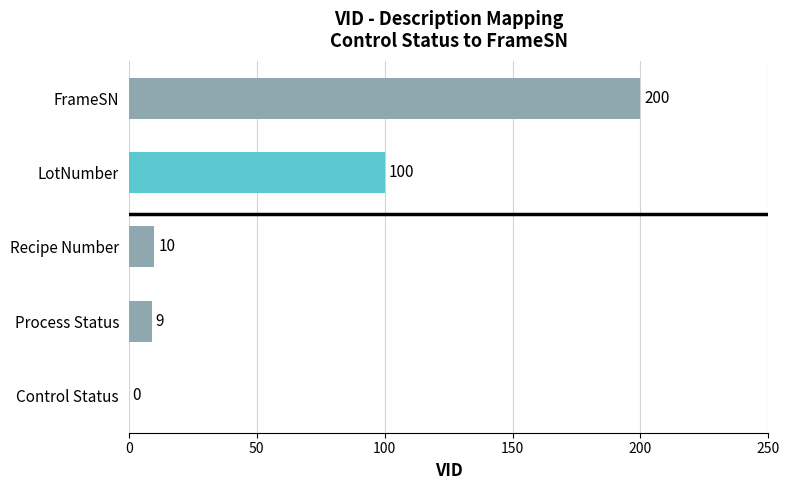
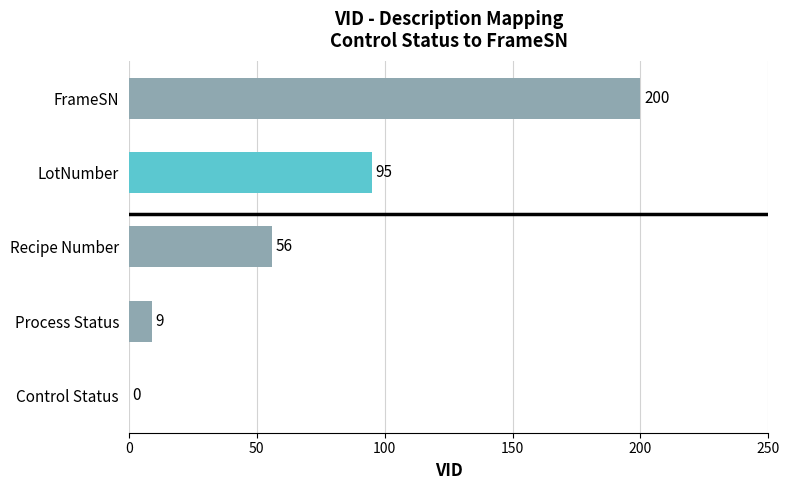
LotNumber: 100 -> 95
Recipe Number: 10 -> 56
